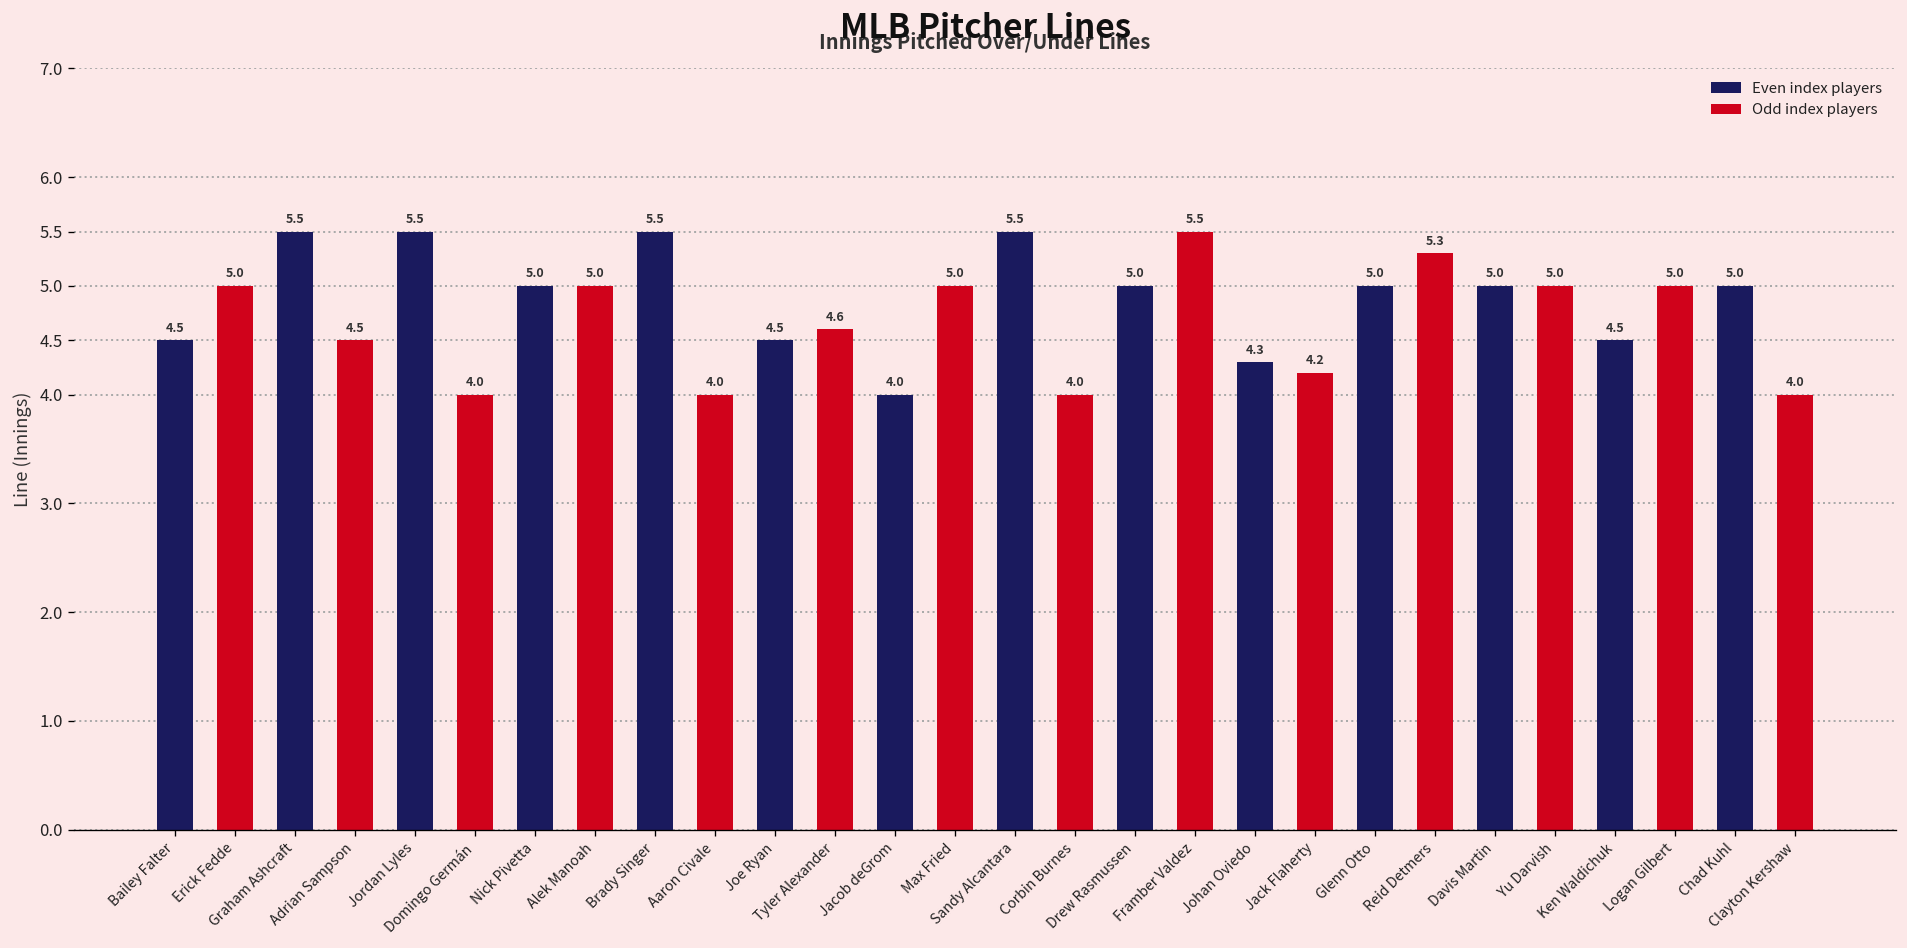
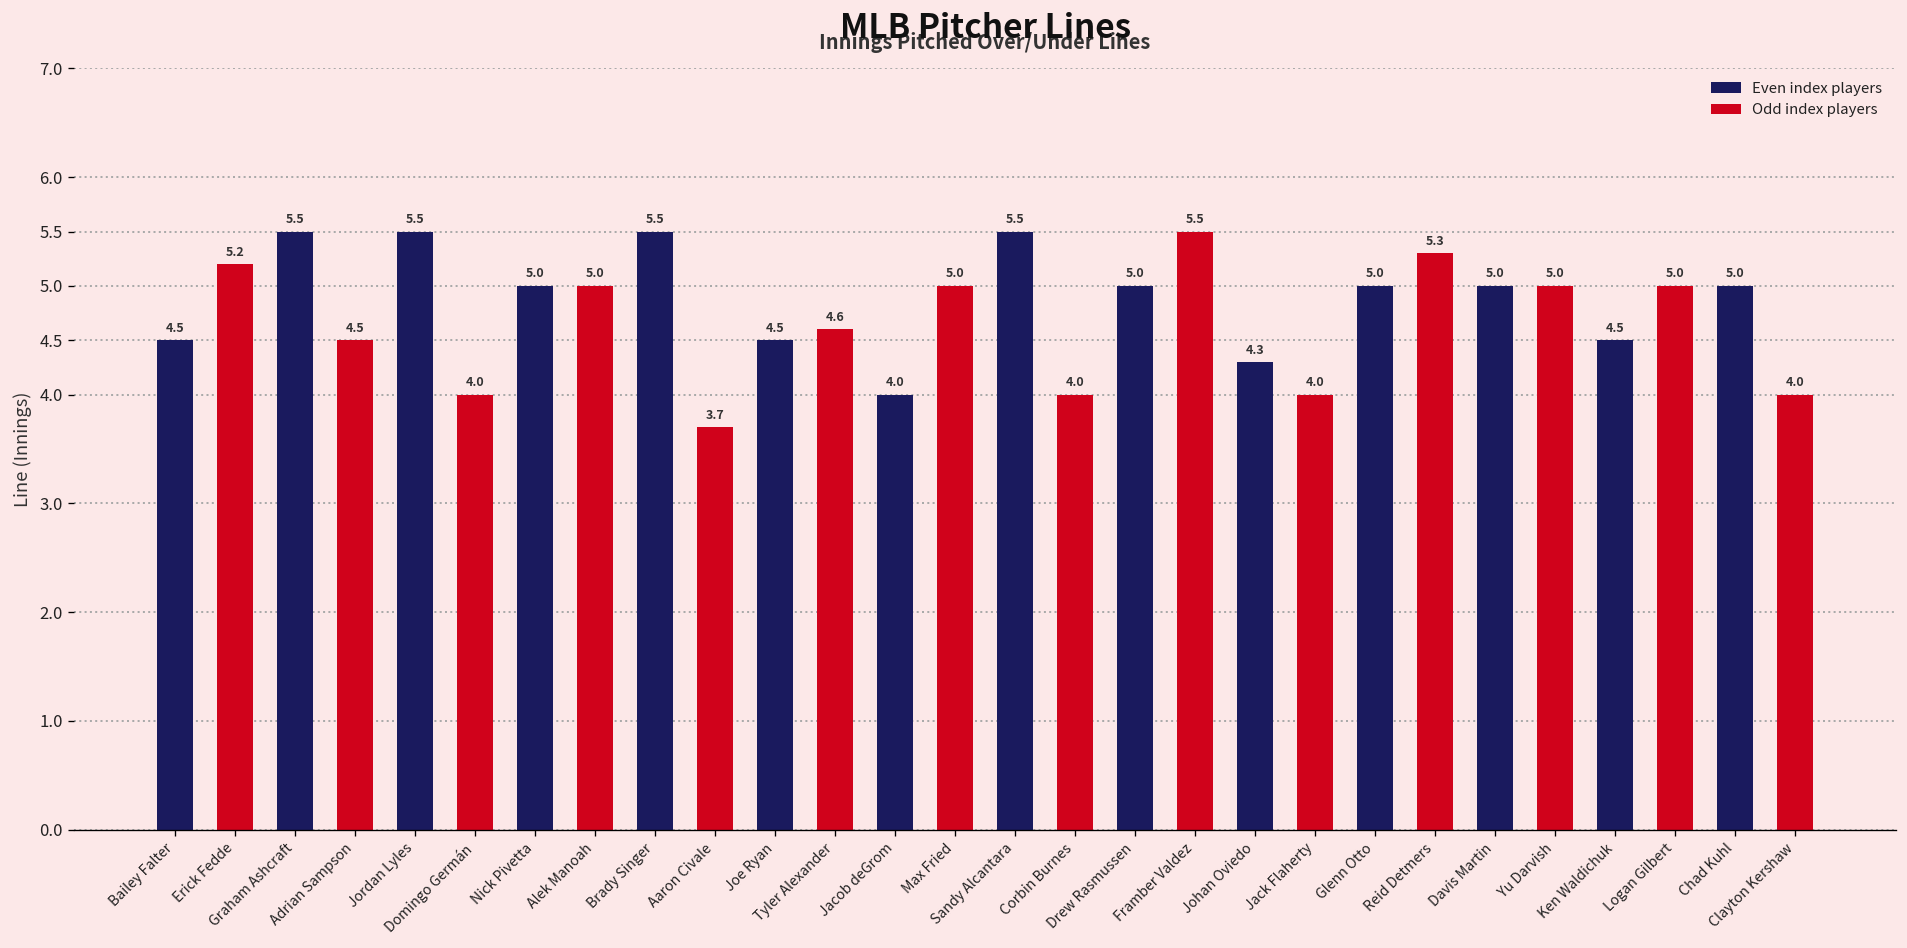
Erick Fedde: 5.0 -> 5.2
Aaron Civale: 4.0 -> 3.7
Jack Flaherty: 4.2 -> 4.0
